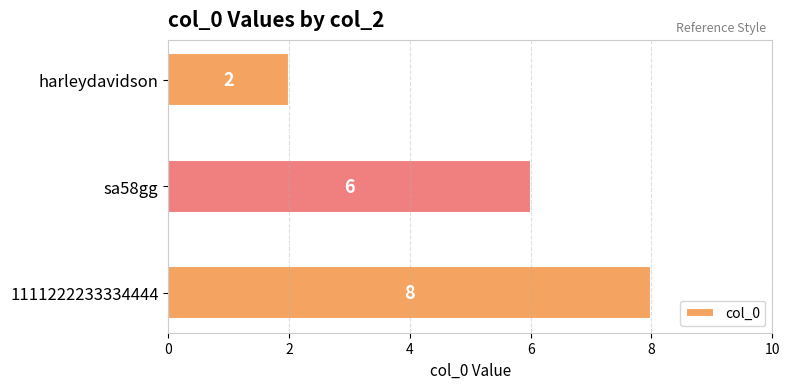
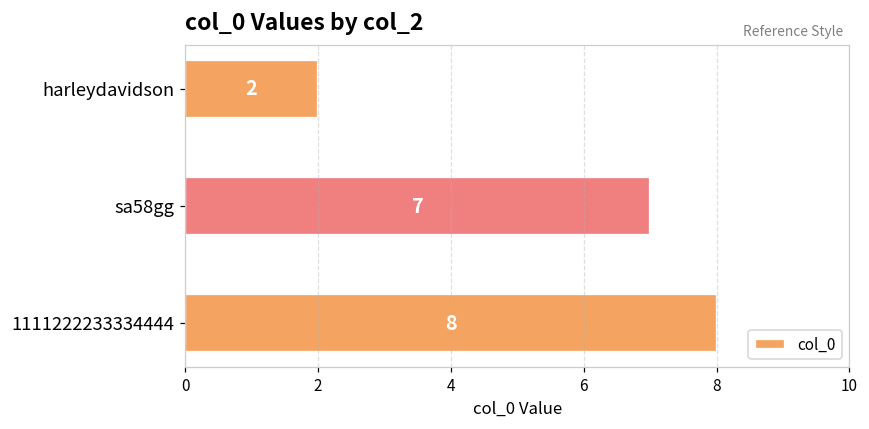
sa58gg: 6 -> 7
